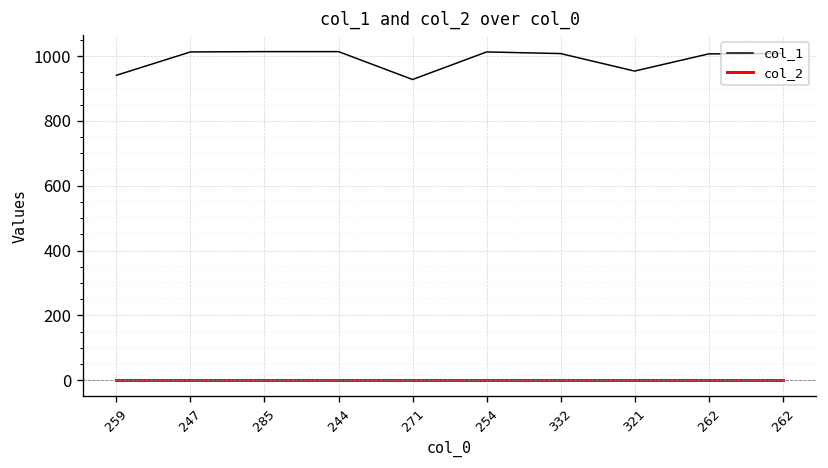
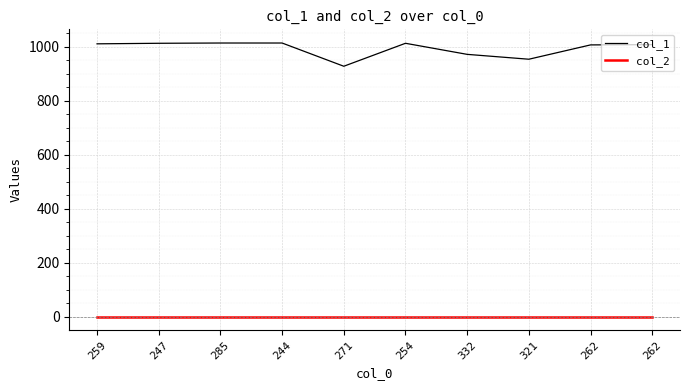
col_1, 259: 940 -> 1010
col_1, 332: 1010 -> 970
